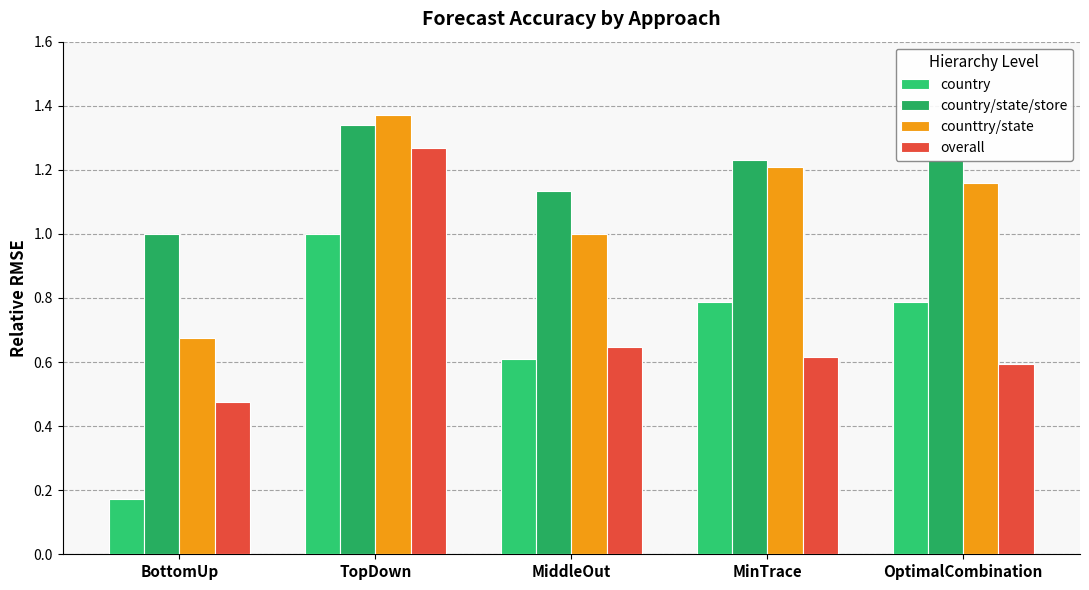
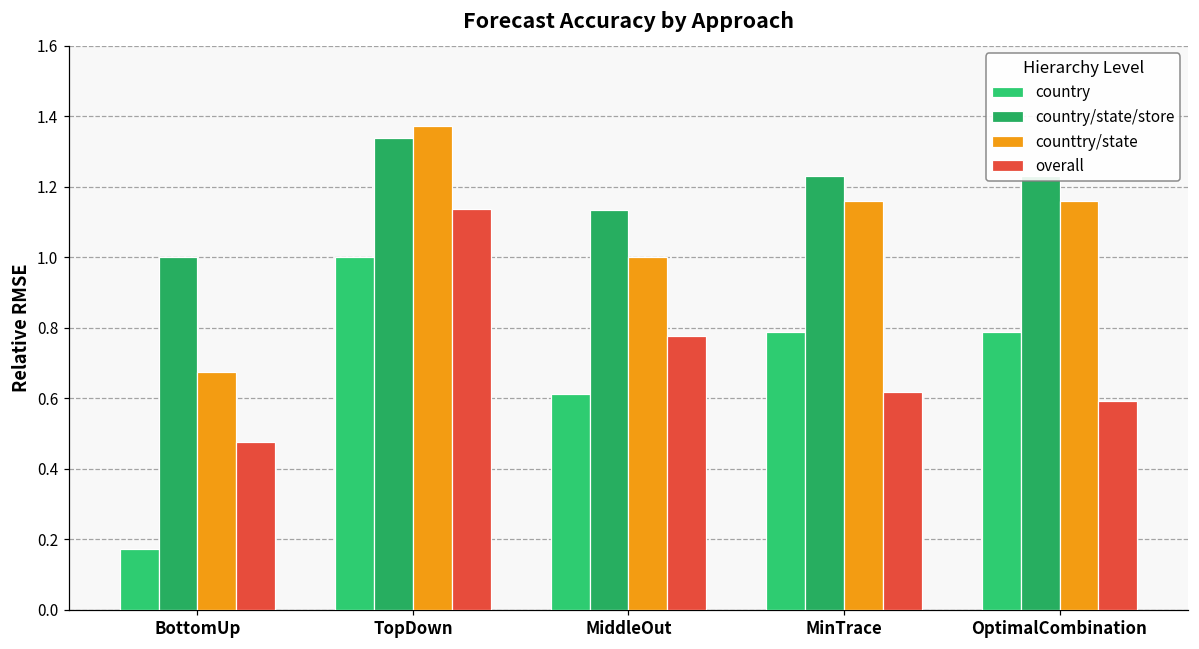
overall, TopDown: 1.27 -> 1.14
overall, MiddleOut: 0.65 -> 0.78
counttry/state, MinTrace: 1.21 -> 1.16
